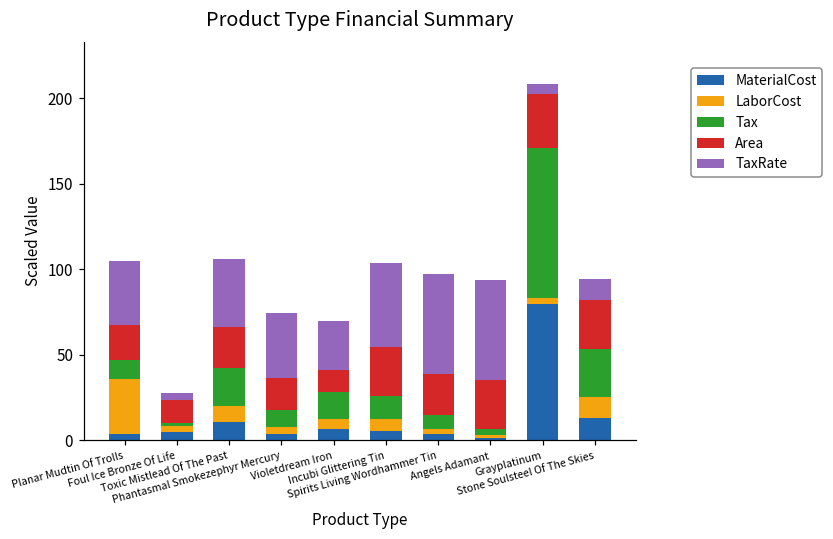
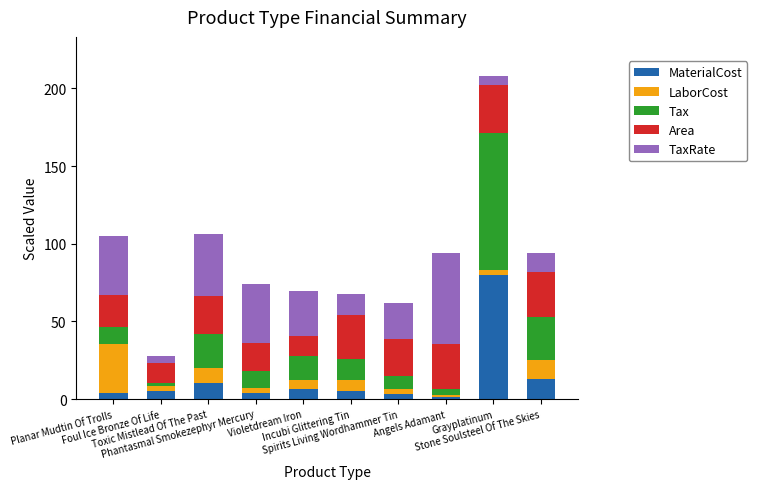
TaxRate, Incubi Glittering Tin: 49 -> 13
TaxRate, Spirits Living Wordhammer Tin: 59 -> 23
